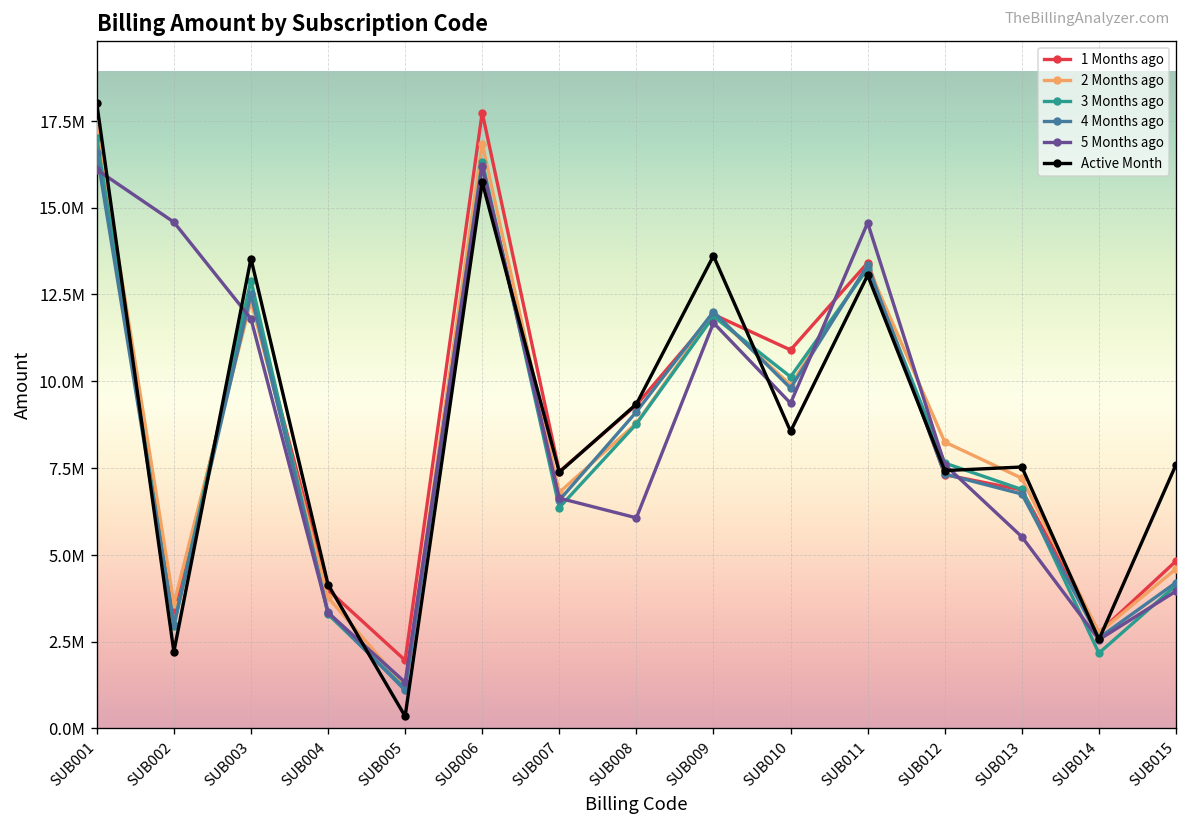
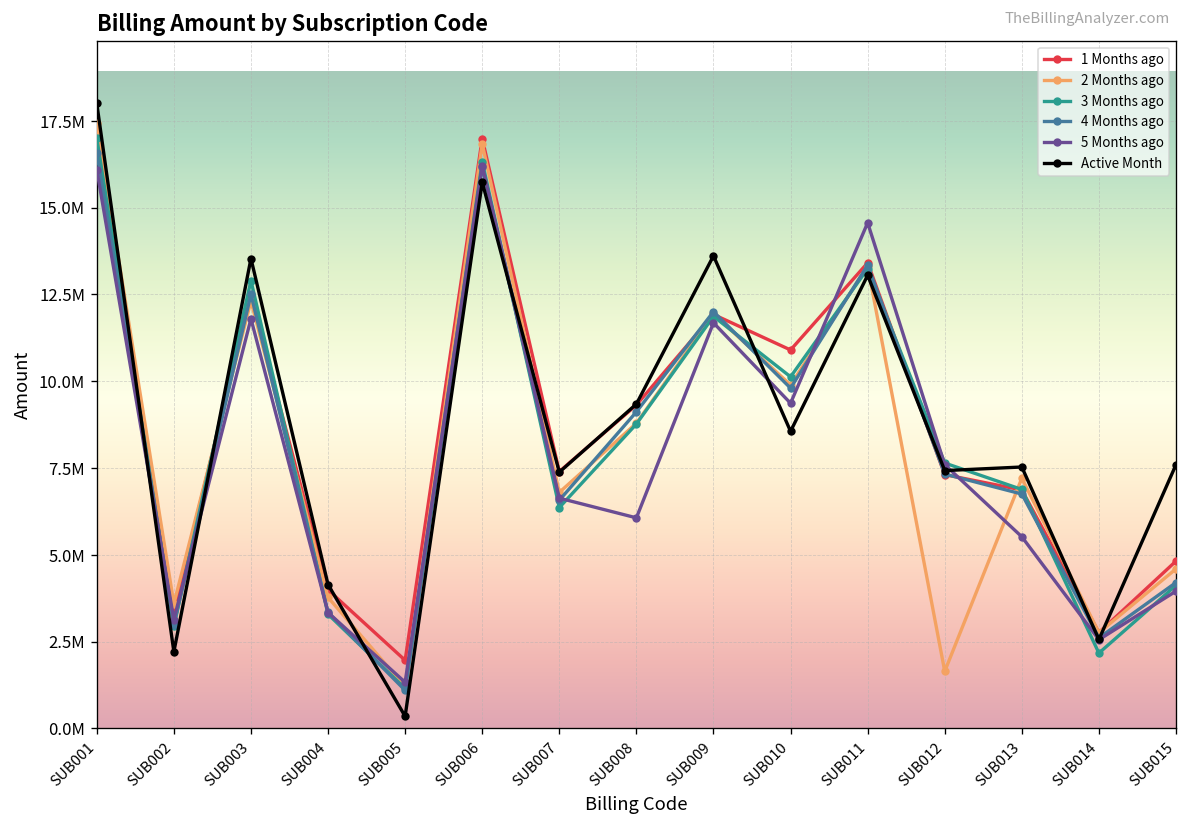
5 Months ago, SUB002: 14600000 -> 3100000
1 Months ago, SUB006: 17700000 -> 17000000
2 Months ago, SUB012: 8200000 -> 1600000
